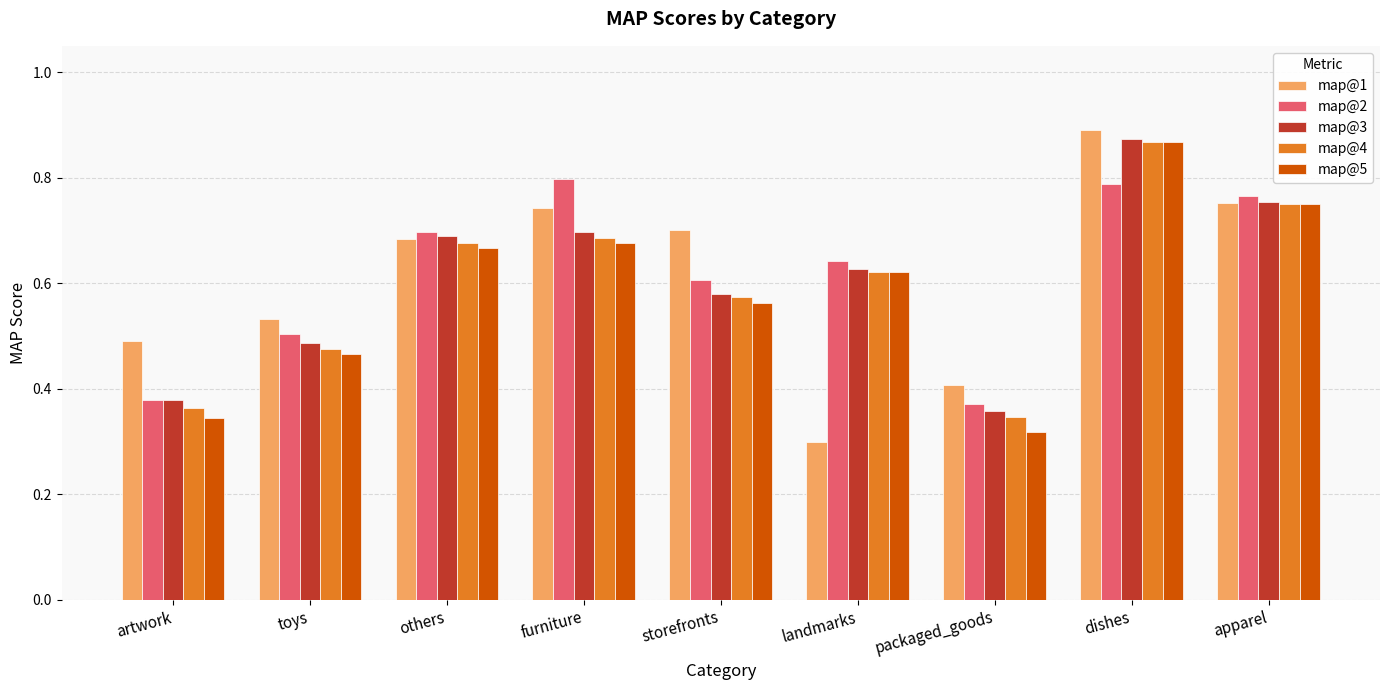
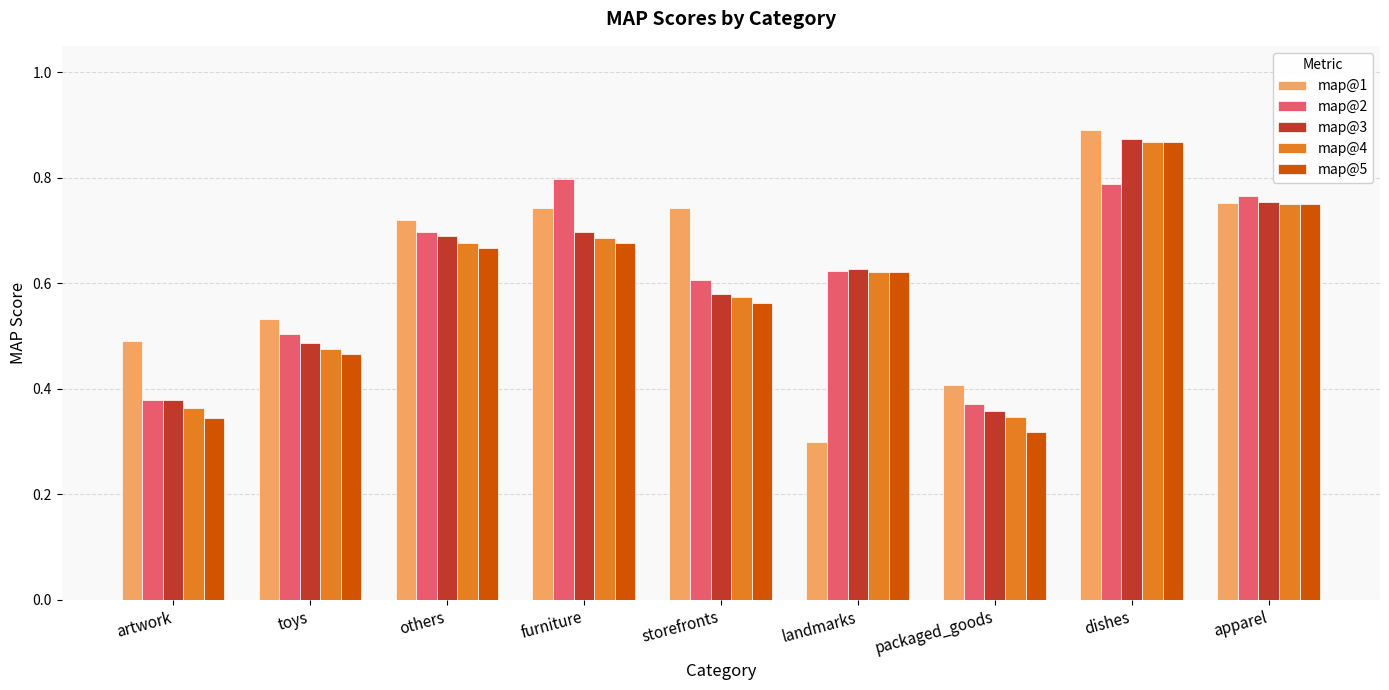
map@1, others: 0.68 -> 0.72
map@1, storefronts: 0.70 -> 0.74
map@2, landmarks: 0.64 -> 0.62
